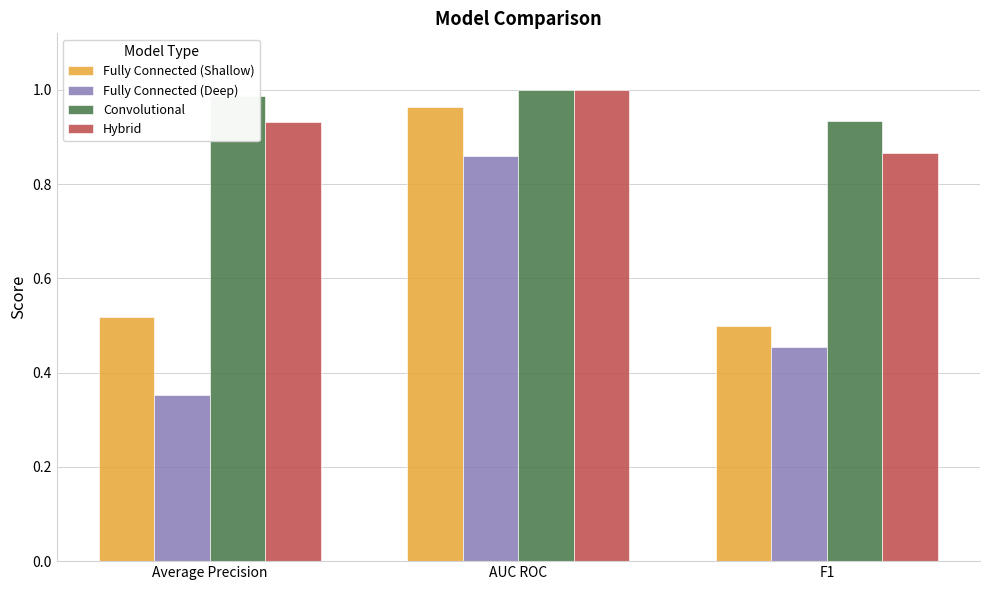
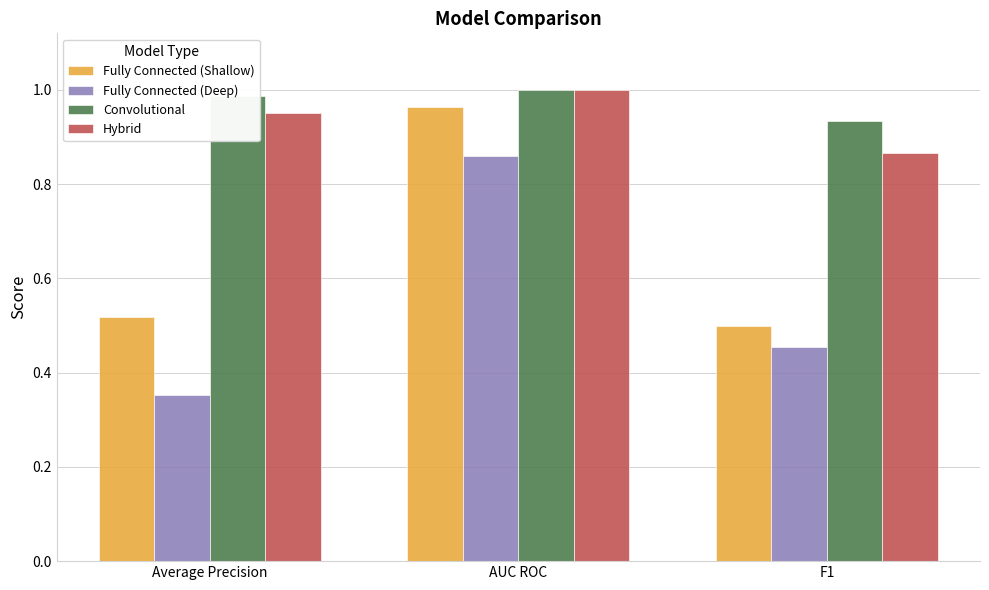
Hybrid, Average Precision: 0.93 -> 0.95
